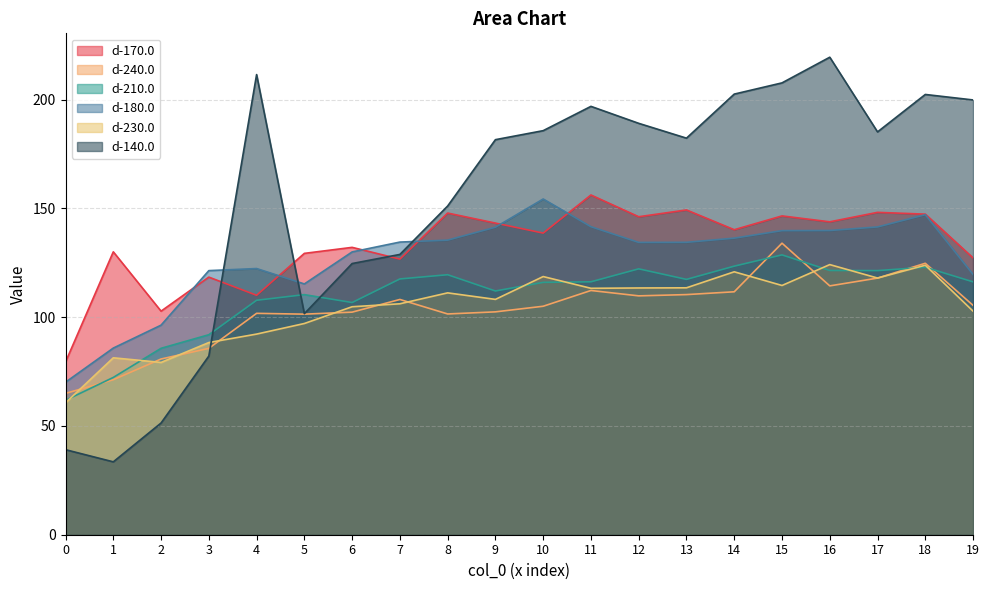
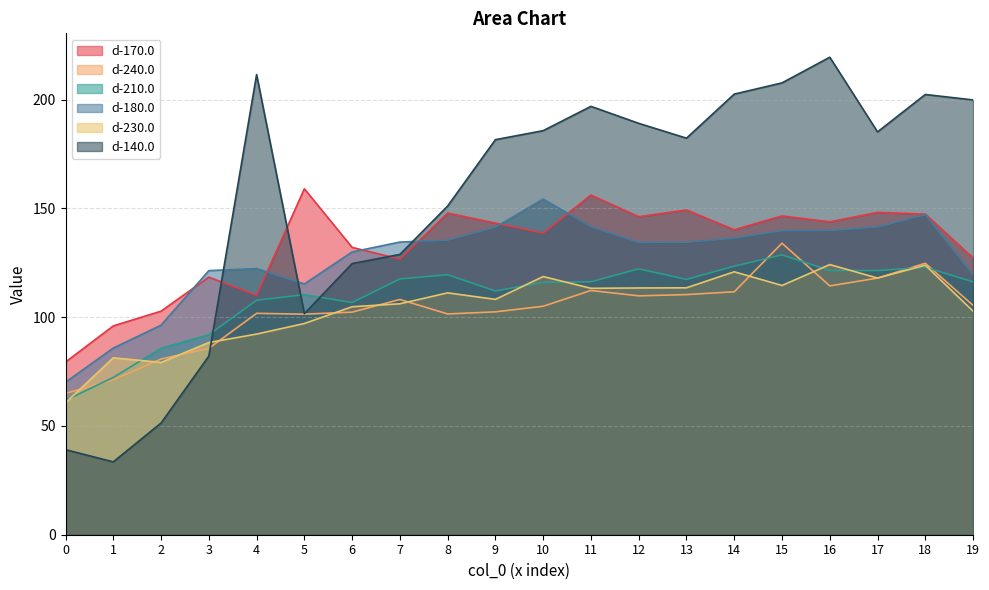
d-170.0, 1: 130 -> 96
d-170.0, 5: 129 -> 159
